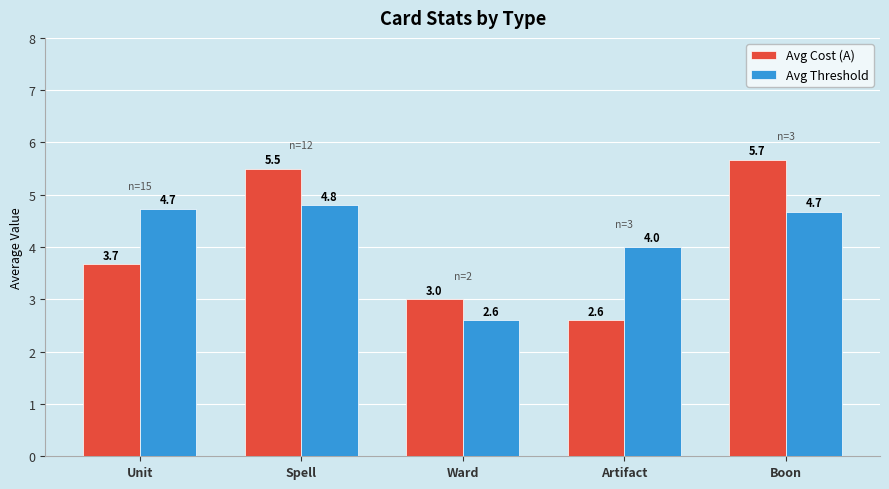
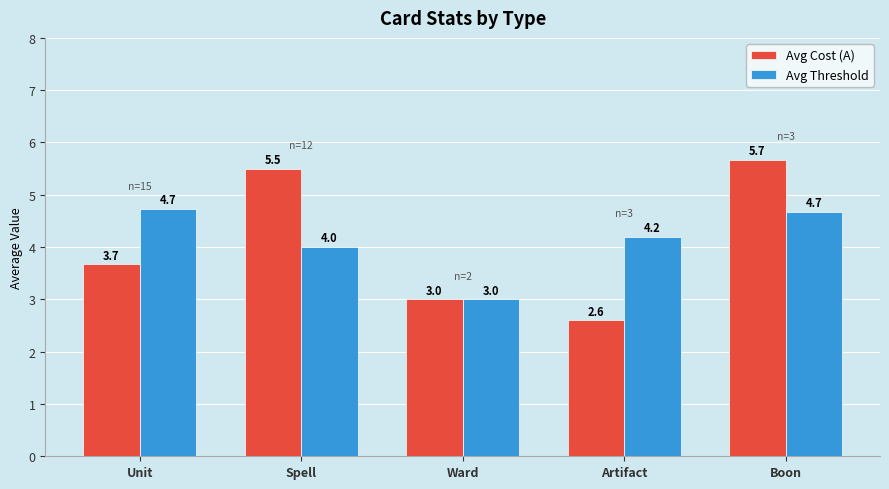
Avg Threshold, Spell: 4.8 -> 4.0
Avg Threshold, Ward: 2.6 -> 3.0
Avg Threshold, Artifact: 4.0 -> 4.2
